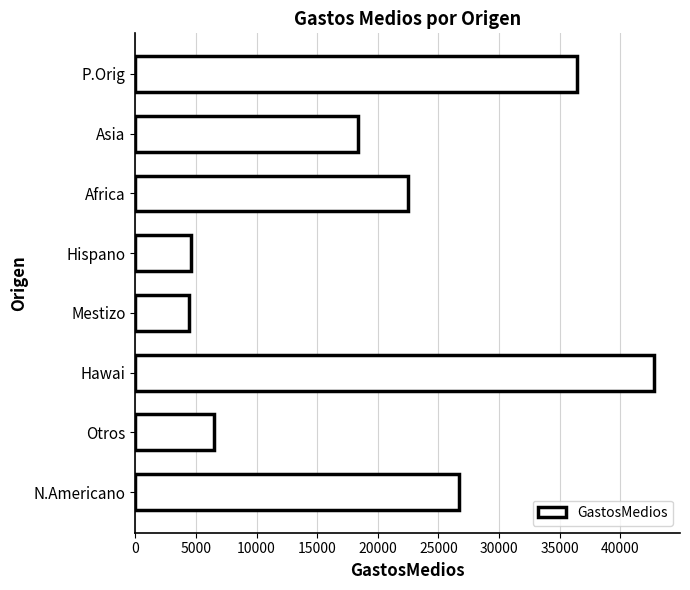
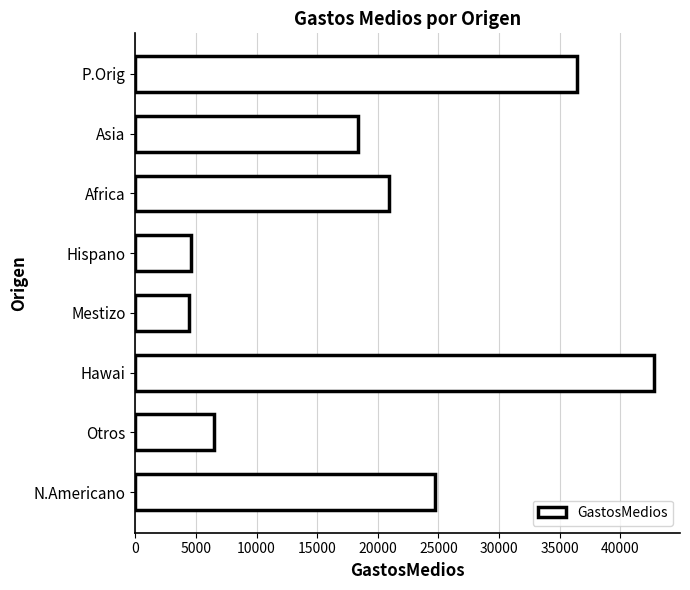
Africa: 22500 -> 20900
N.Americano: 26700 -> 24700
